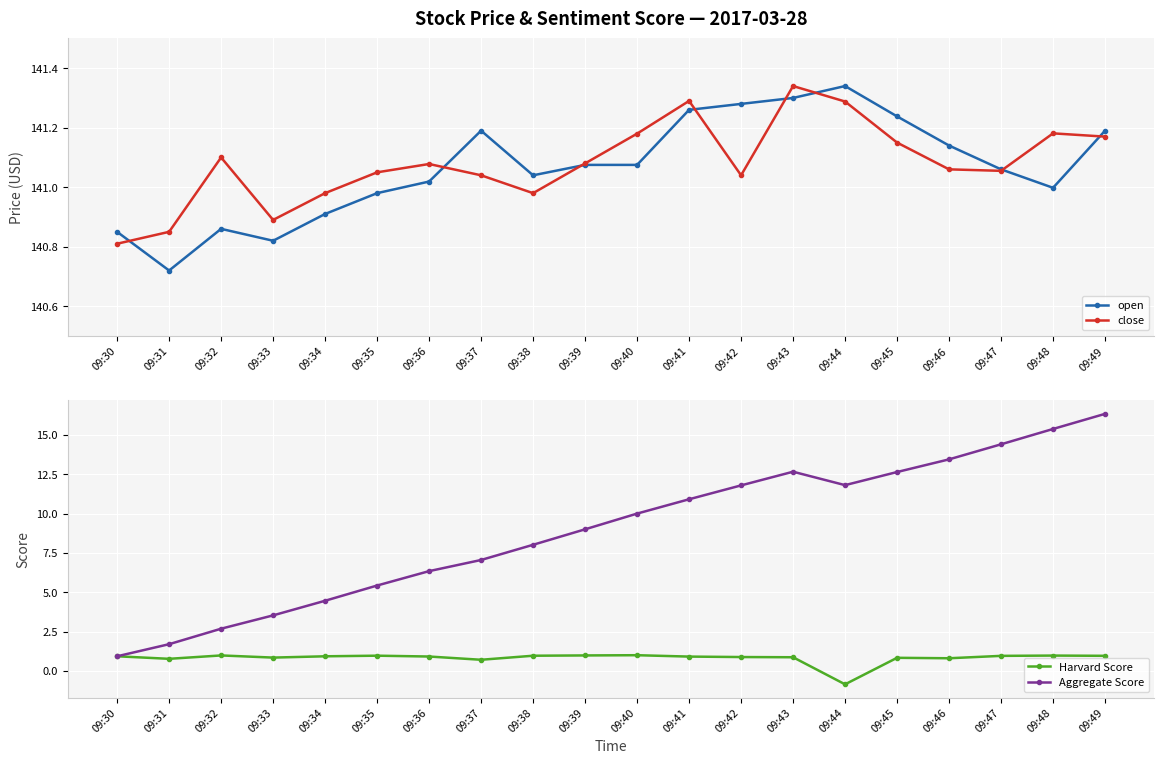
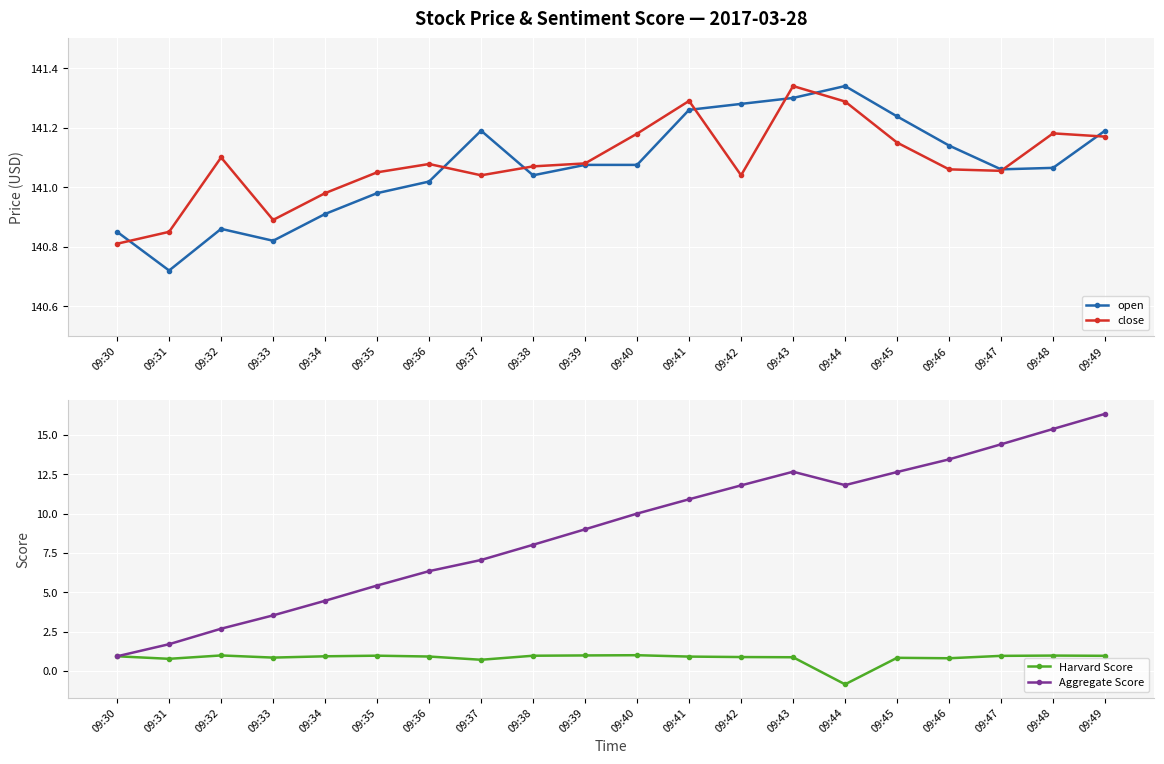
Stock Price & Sentiment Score — 2017-03-28, close, 09:38: 140.98 -> 141.07
Stock Price & Sentiment Score — 2017-03-28, open, 09:48: 141.00 -> 141.07
